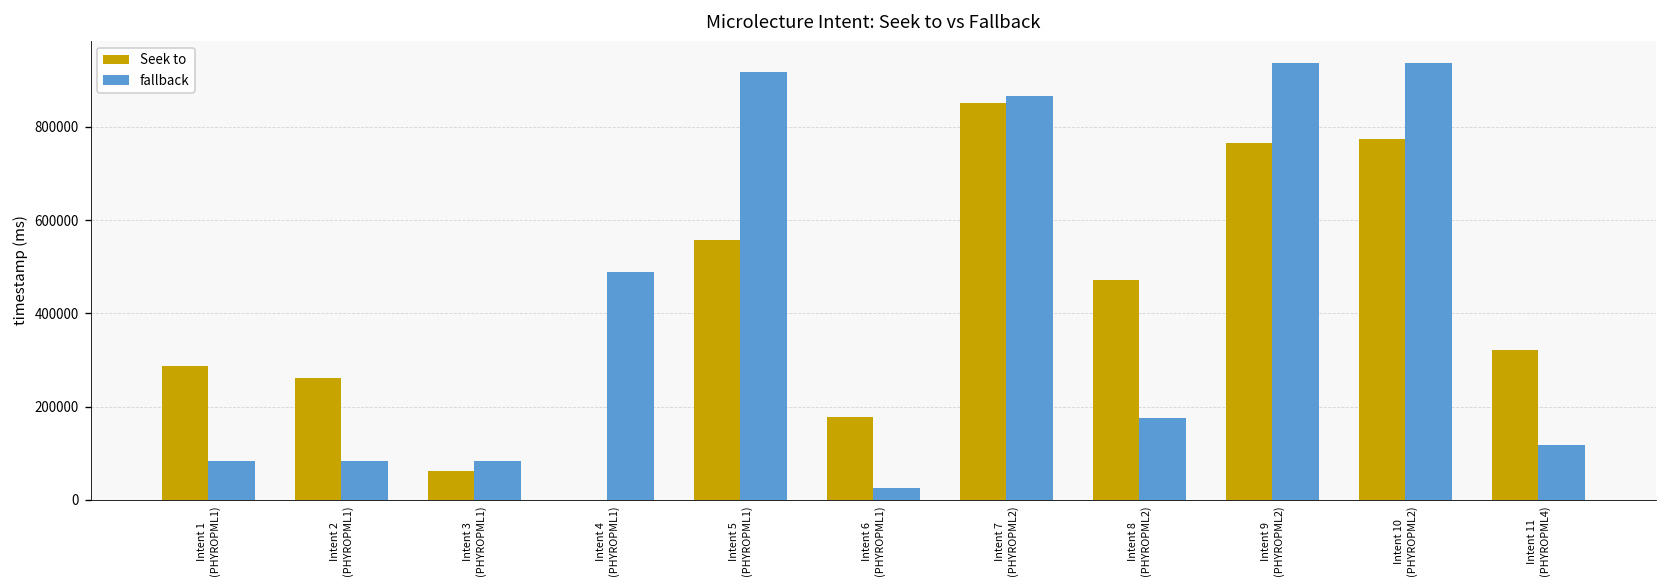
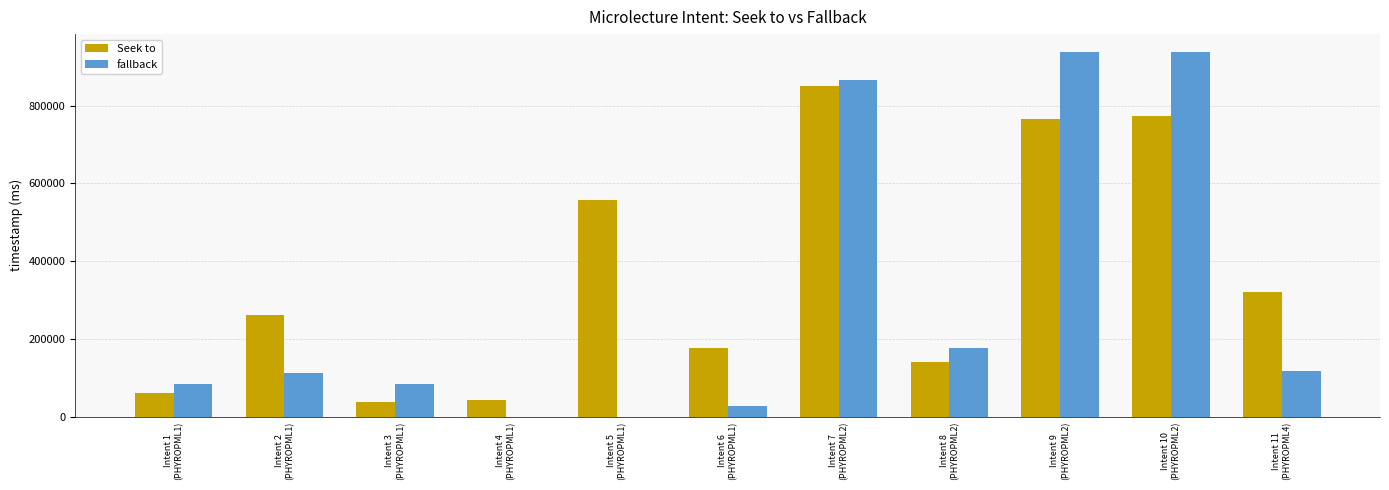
Seek to, Intent 1 (PHYROPML1): 290000 -> 60000
fallback, Intent 2 (PHYROPML1): 80000 -> 110000
Seek to, Intent 3 (PHYROPML1): 60000 -> 40000
Seek to, Intent 4 (PHYROPML1): 0 -> 40000
fallback, Intent 4 (PHYROPML1): 490000 -> 0
fallback, Intent 5 (PHYROPML1): 920000 -> 0
Seek to, Intent 8 (PHYROPML2): 470000 -> 140000
